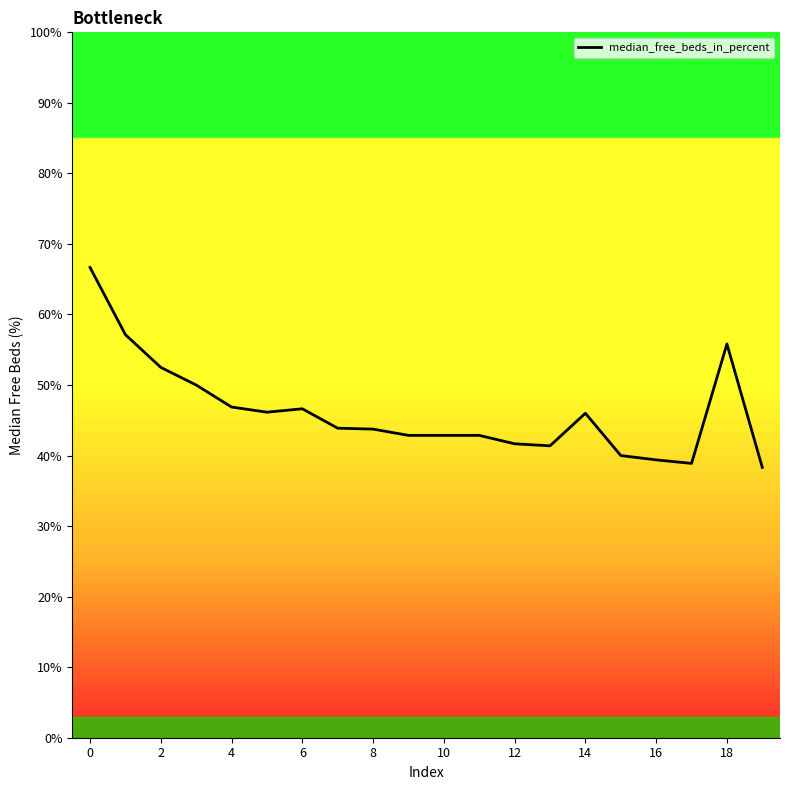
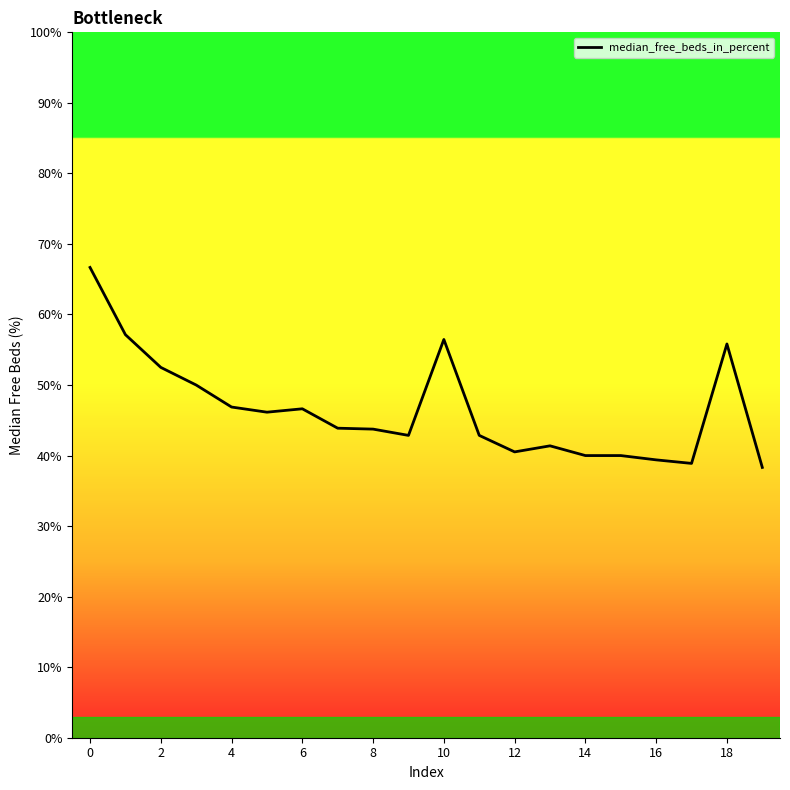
10: 43% -> 56%
12: 42% -> 41%
14: 46% -> 40%
